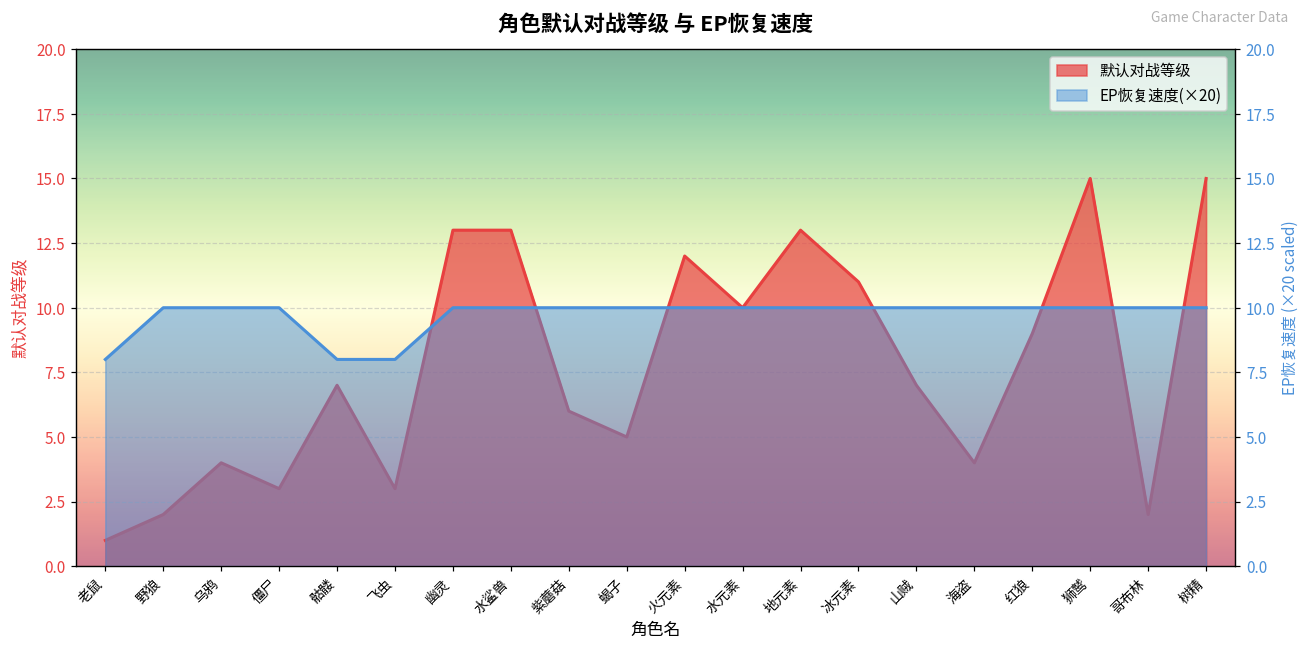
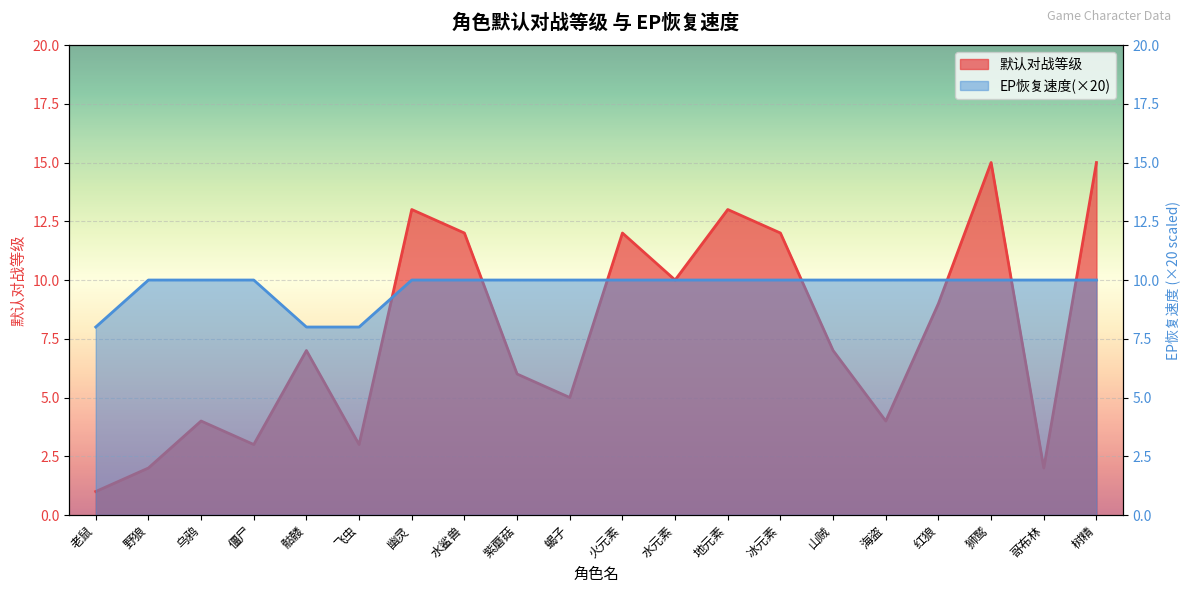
默认对战等级, 水鲨兽: 13 -> 12
默认对战等级, 冰元素: 11 -> 12
